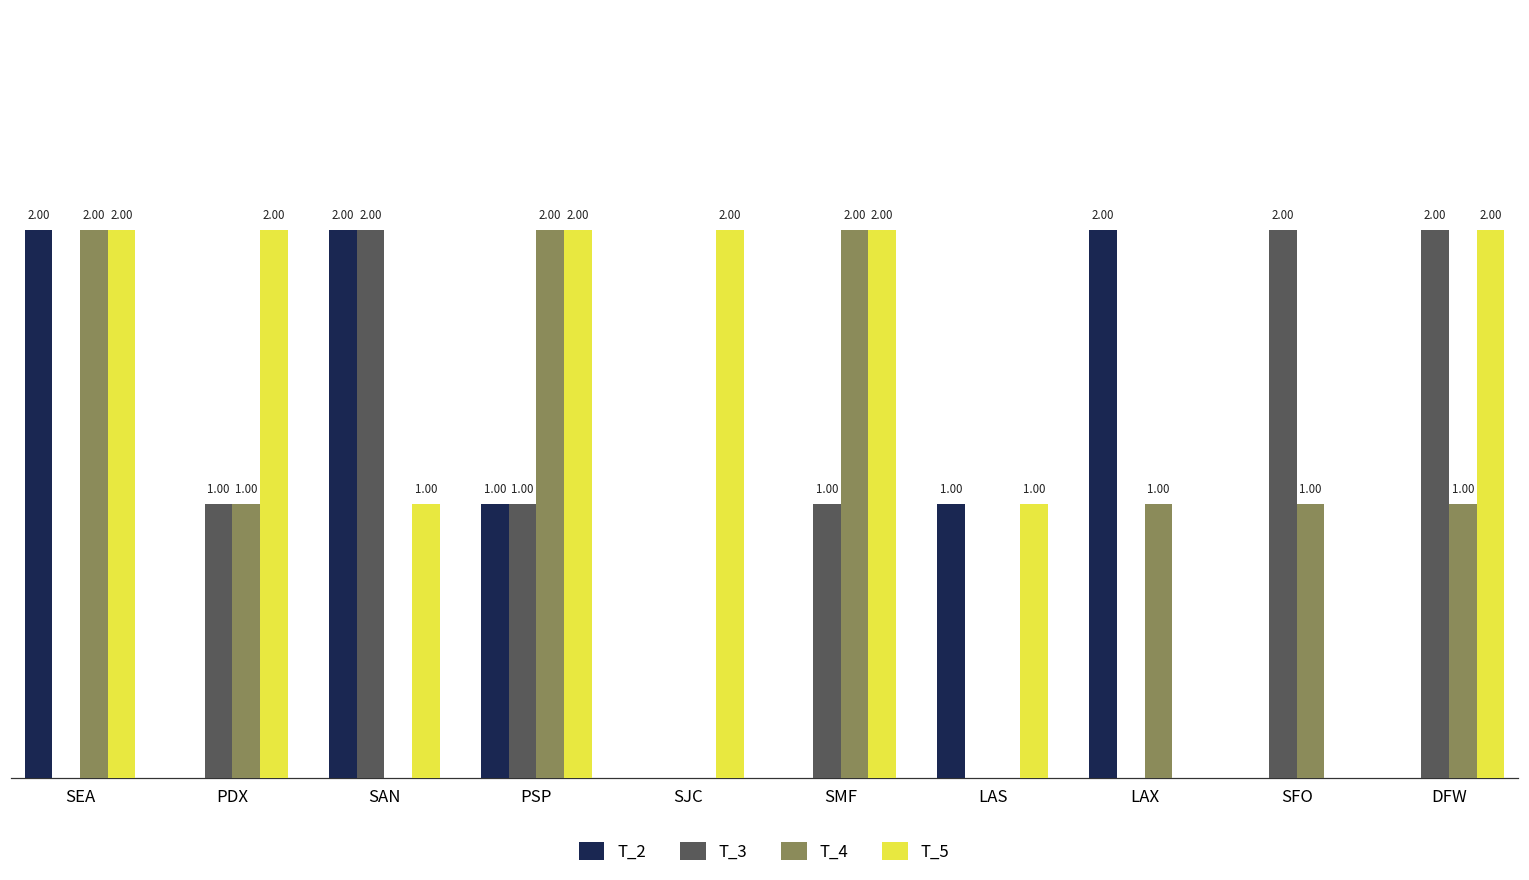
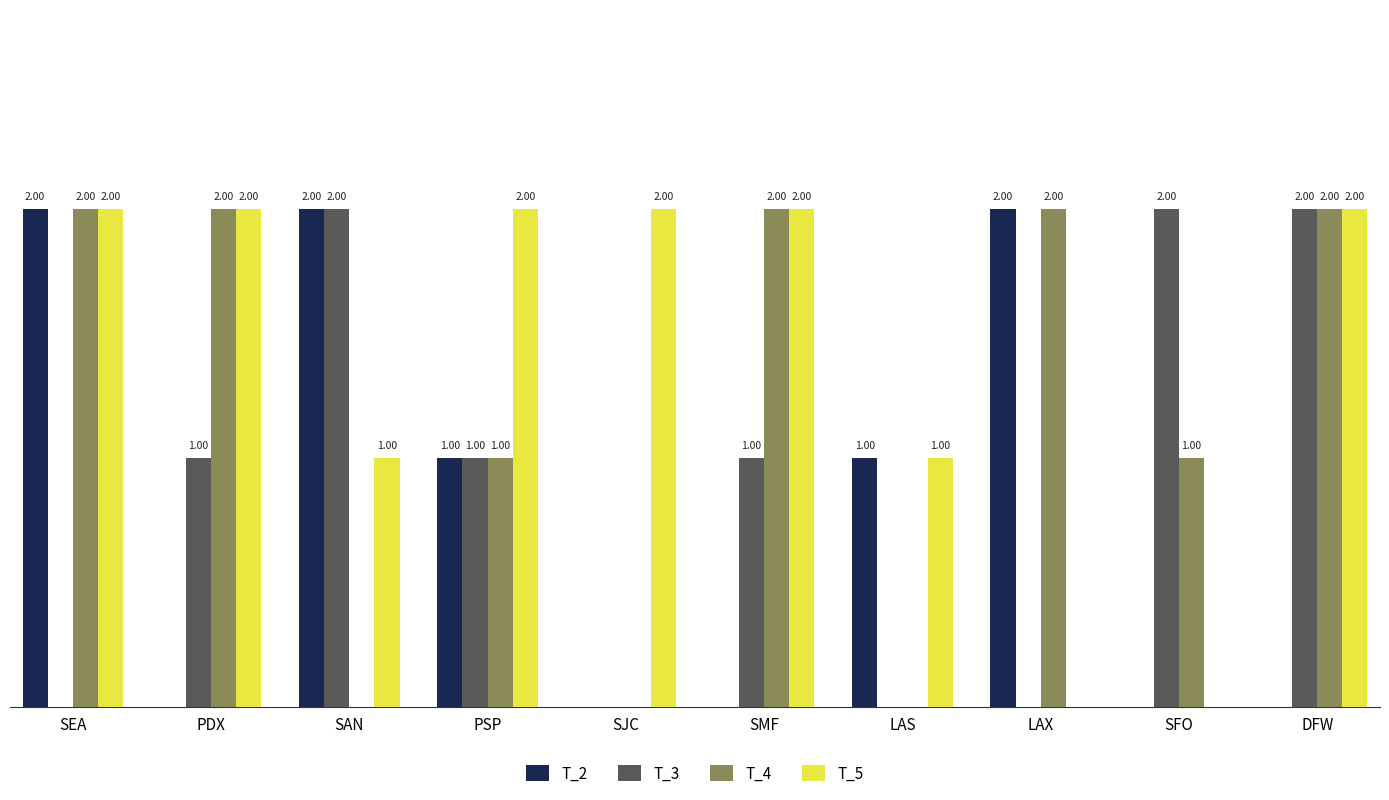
T_4, PDX: 1.00 -> 2.00
T_4, PSP: 2.00 -> 1.00
T_4, LAX: 1.00 -> 2.00
T_4, DFW: 1.00 -> 2.00
